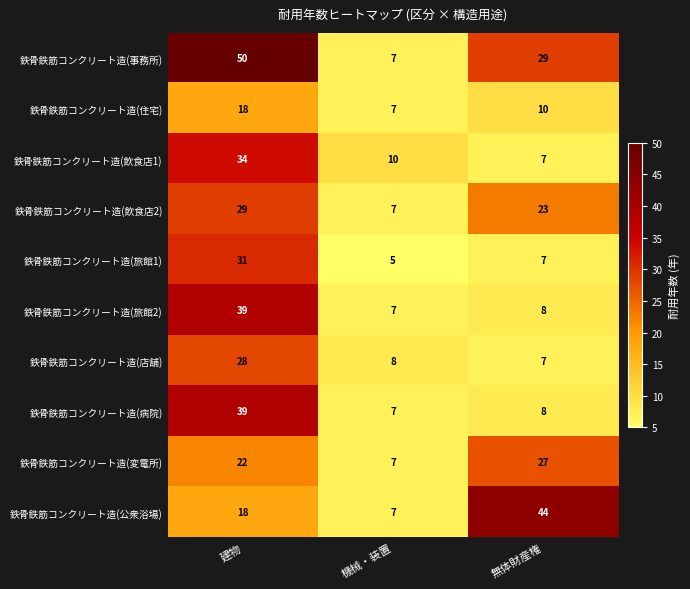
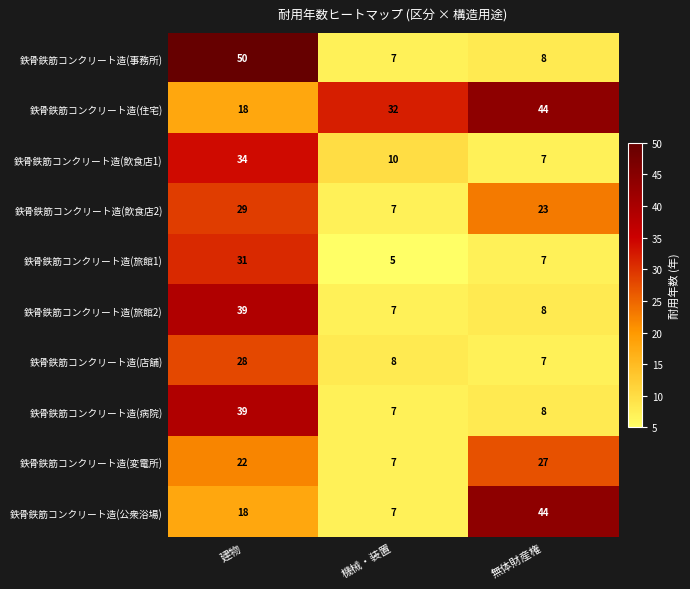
鉄骨鉄筋コンクリート造(事務所), 無体財産権: 29 -> 8
鉄骨鉄筋コンクリート造(住宅), 機械・装置: 7 -> 32
鉄骨鉄筋コンクリート造(住宅), 無体財産権: 10 -> 44
